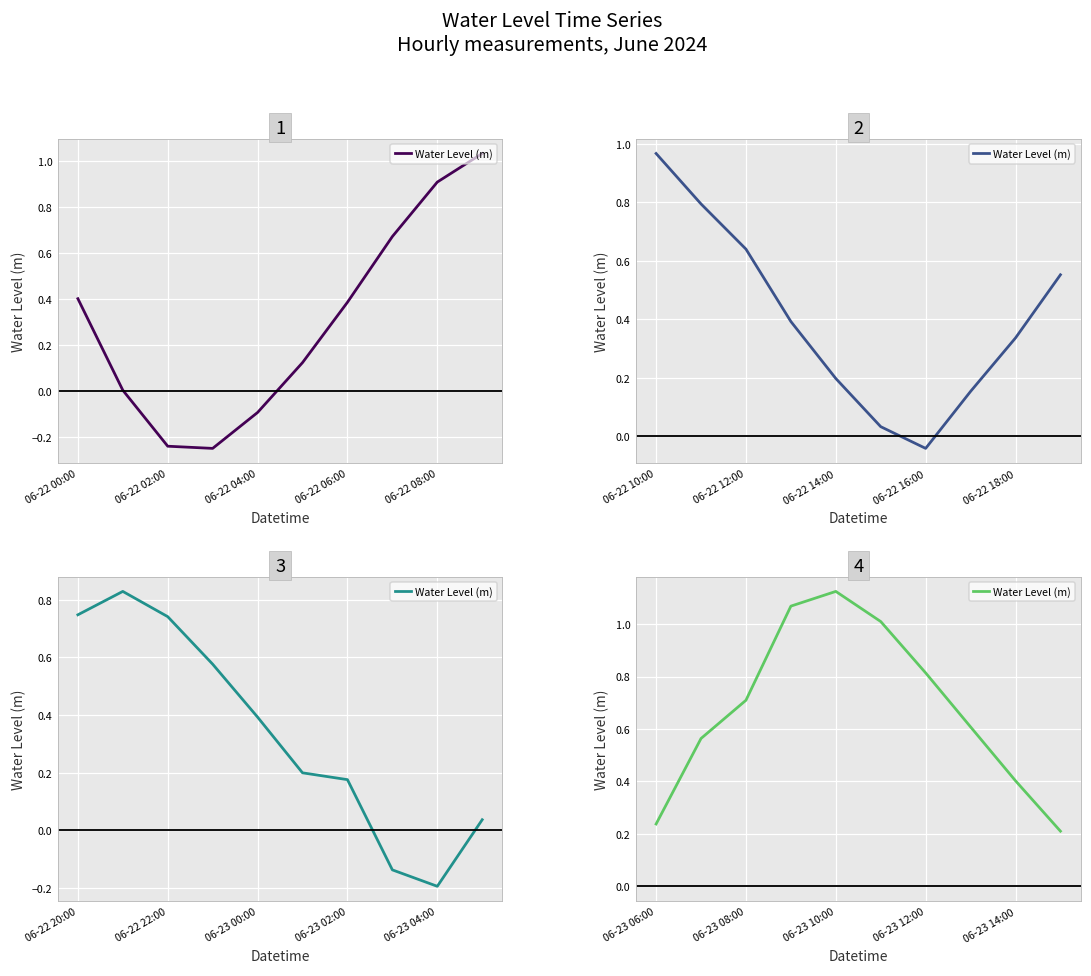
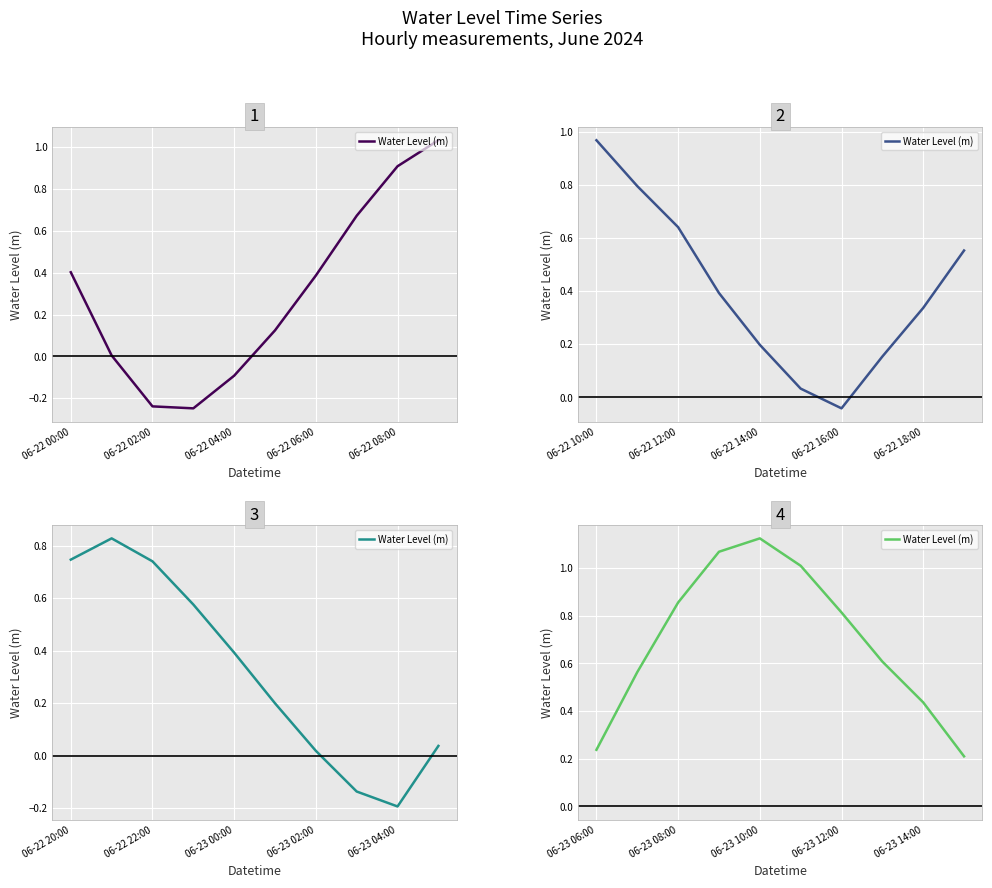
3, 06-23 02:00: 0.18 -> 0.02
4, 06-23 08:00: 0.71 -> 0.86
4, 06-23 14:00: 0.40 -> 0.44
